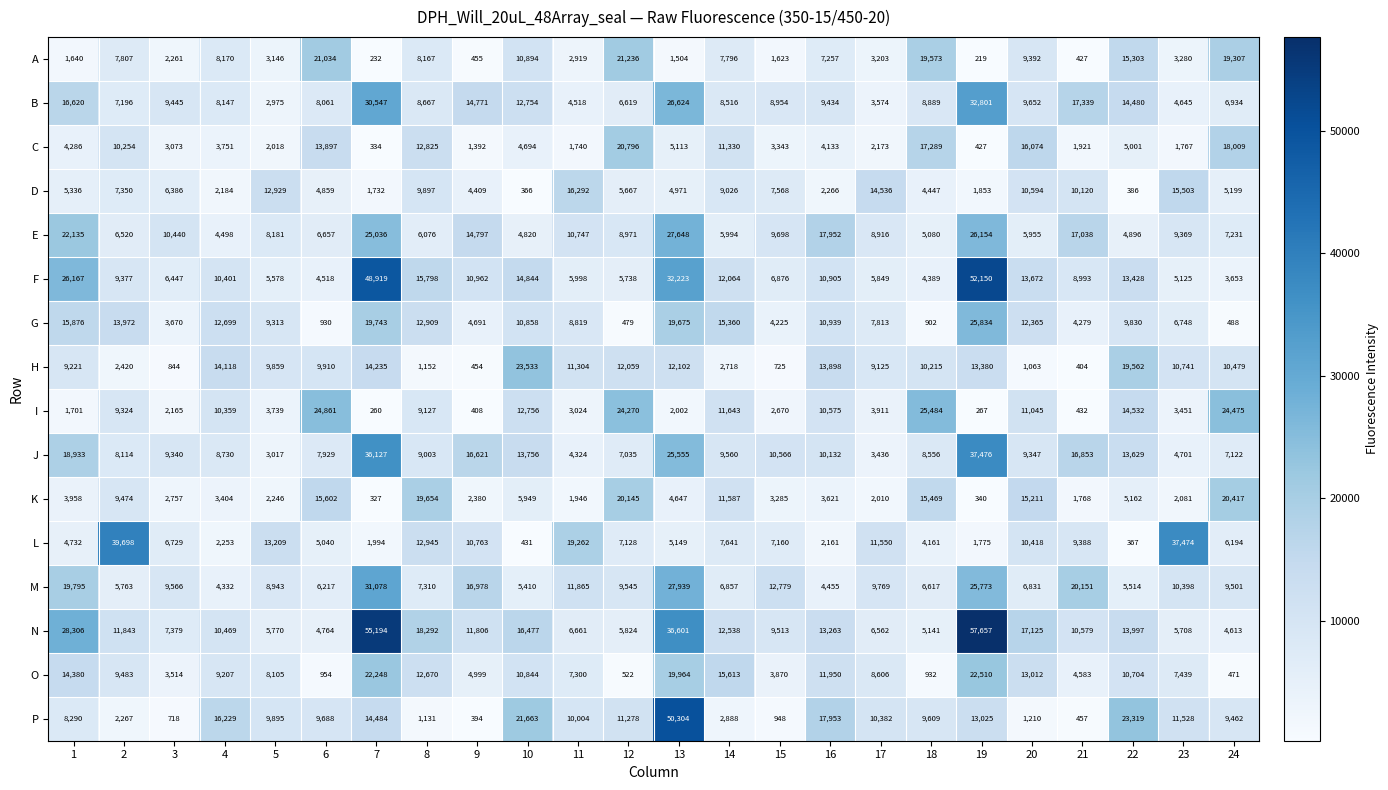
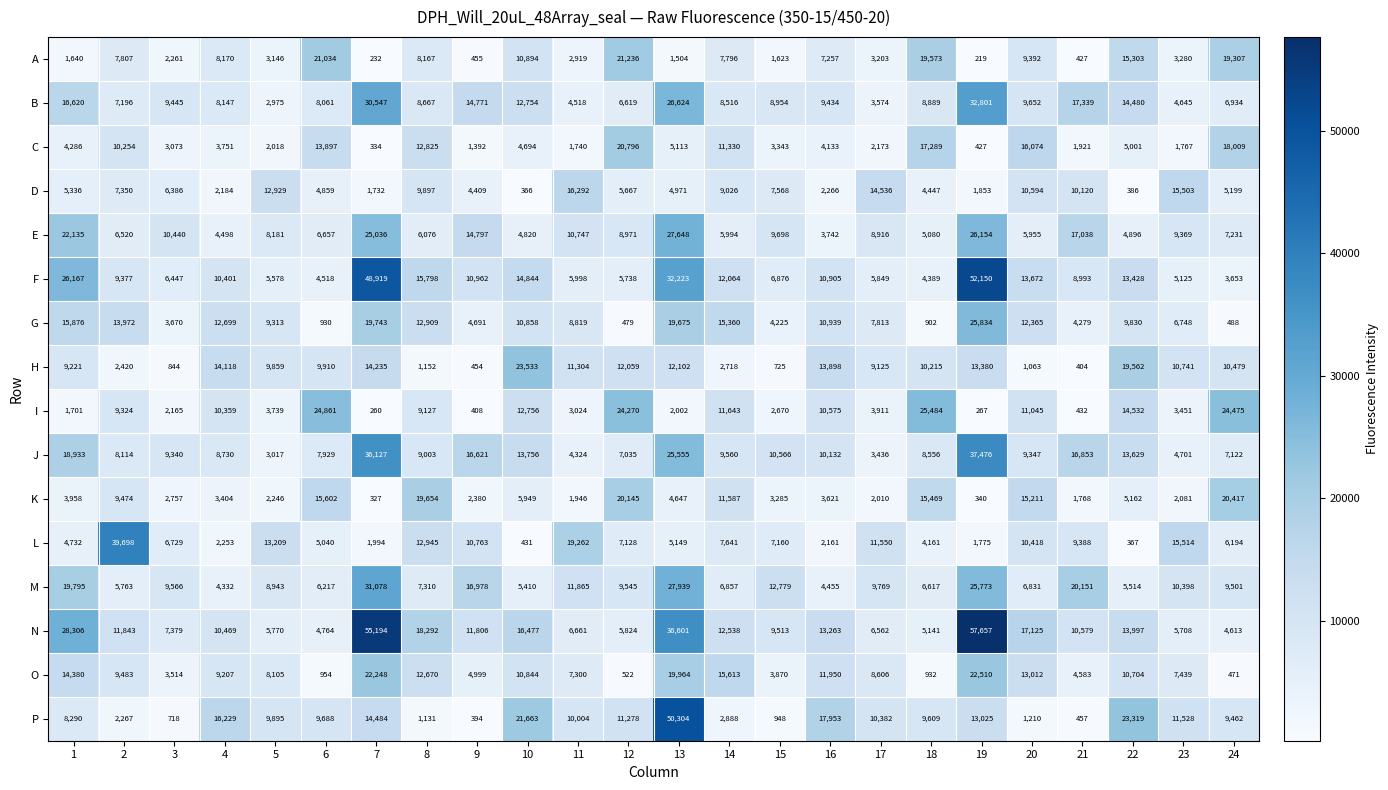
E, 16: 17,952 -> 3,742
L, 23: 37,474 -> 15,514
